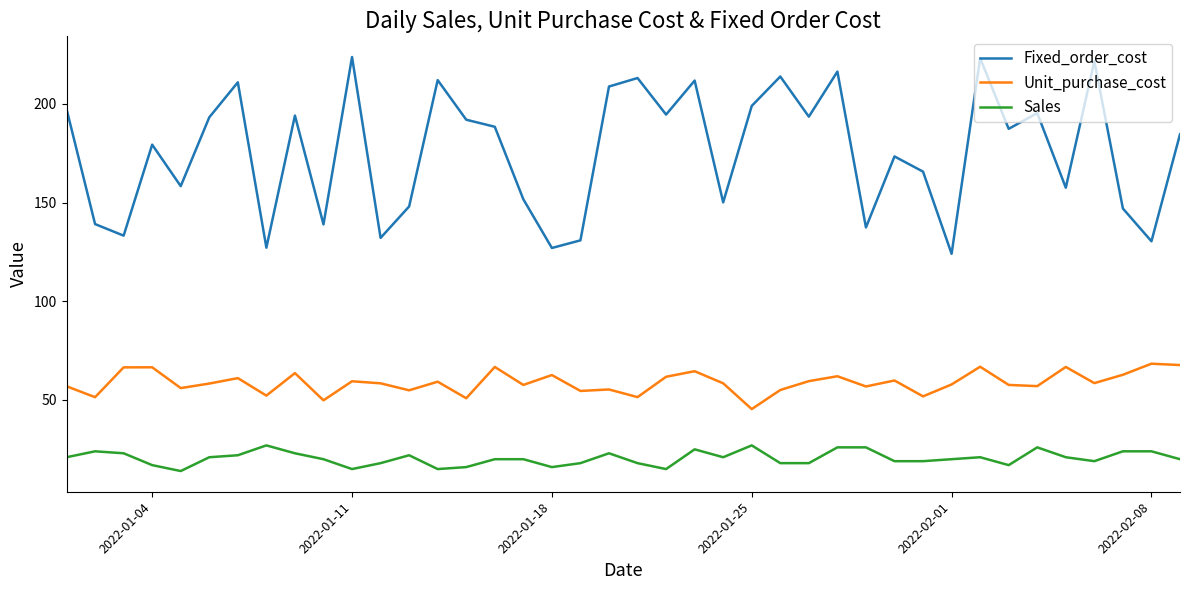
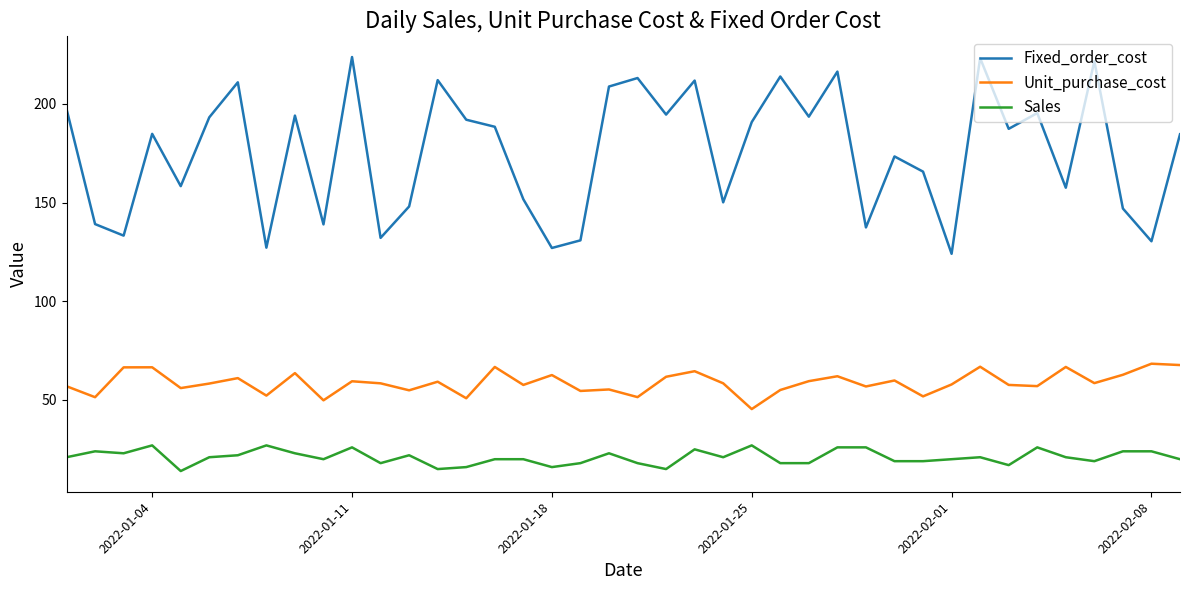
Fixed_order_cost, 2022-01-04: 179 -> 185
Sales, 2022-01-04: 17 -> 27
Sales, 2022-01-11: 15 -> 26
Fixed_order_cost, 2022-01-25: 199 -> 191
